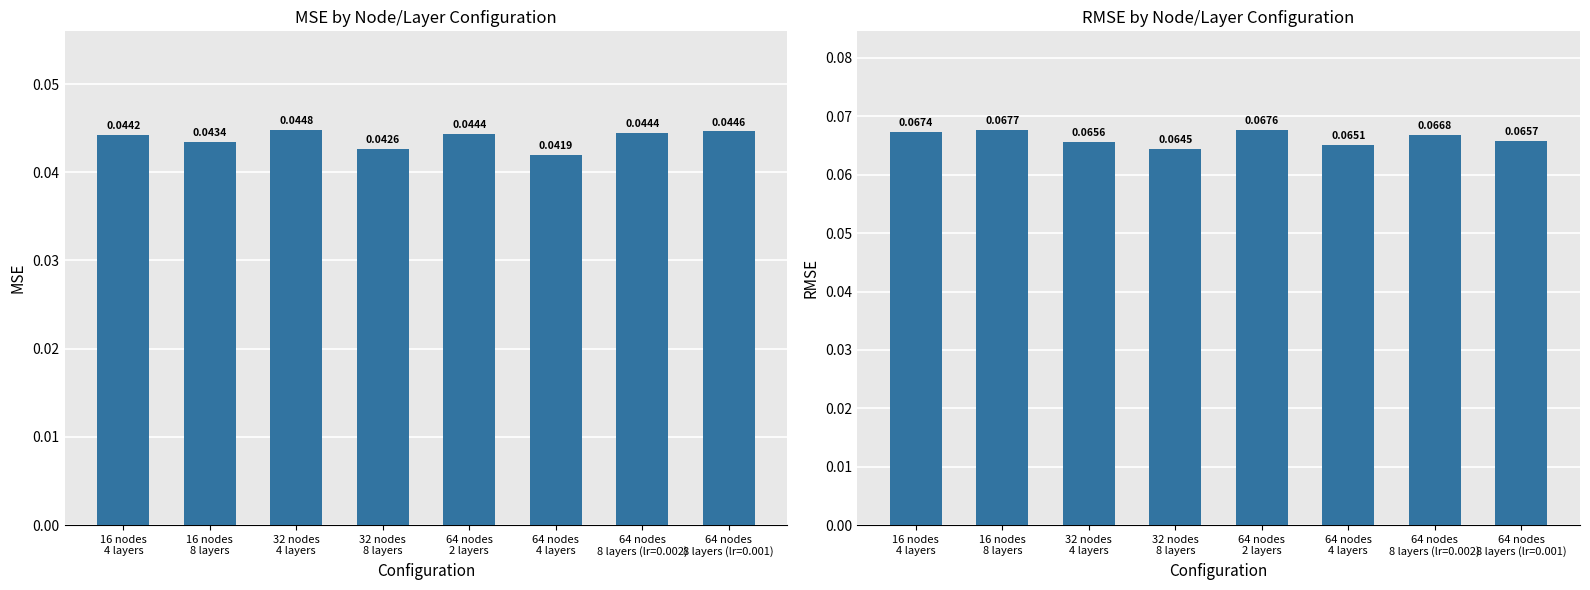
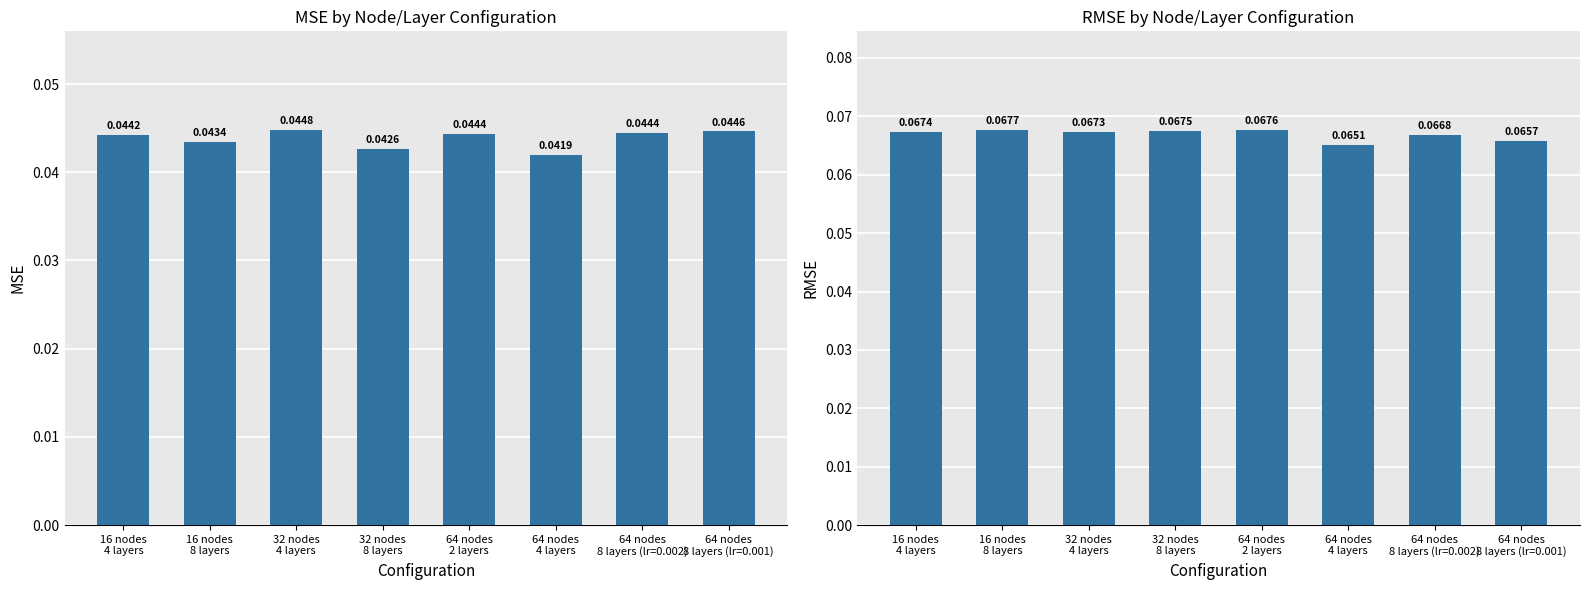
RMSE by Node/Layer Configuration, 32 nodes 4 layers: 0.0656 -> 0.0673
RMSE by Node/Layer Configuration, 32 nodes 8 layers: 0.0645 -> 0.0675
